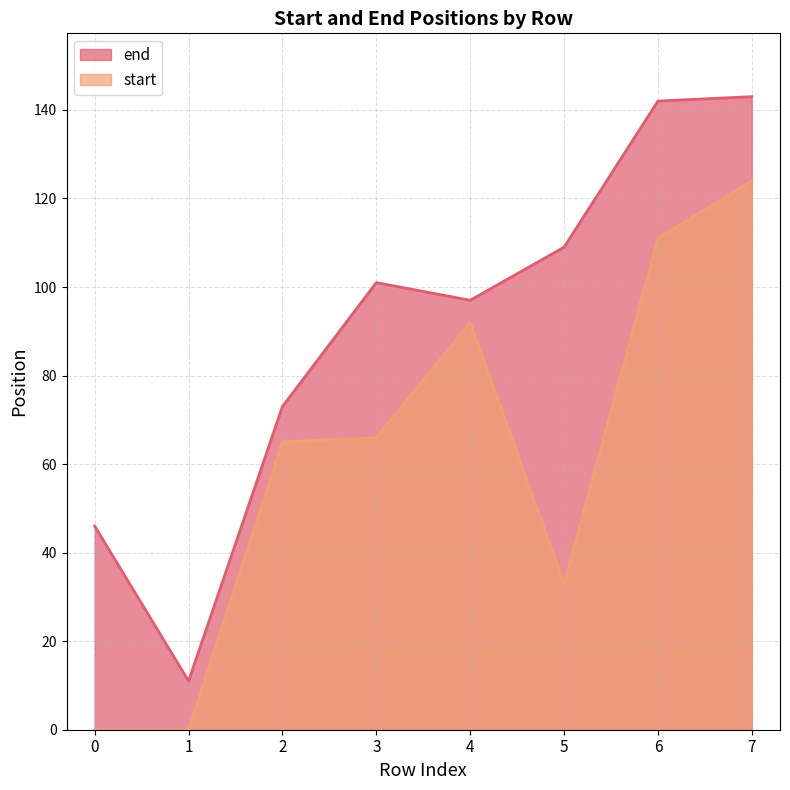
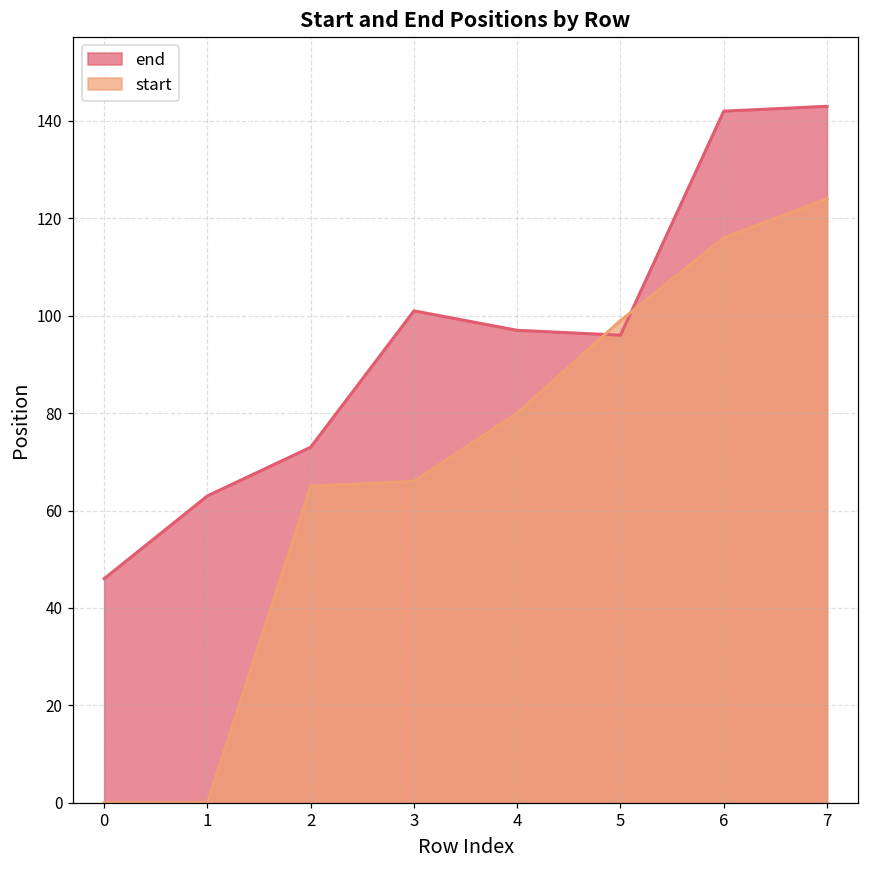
end, 1: 11 -> 63
start, 4: 92 -> 80
end, 5: 109 -> 96
start, 5: 33 -> 99
start, 6: 111 -> 116
